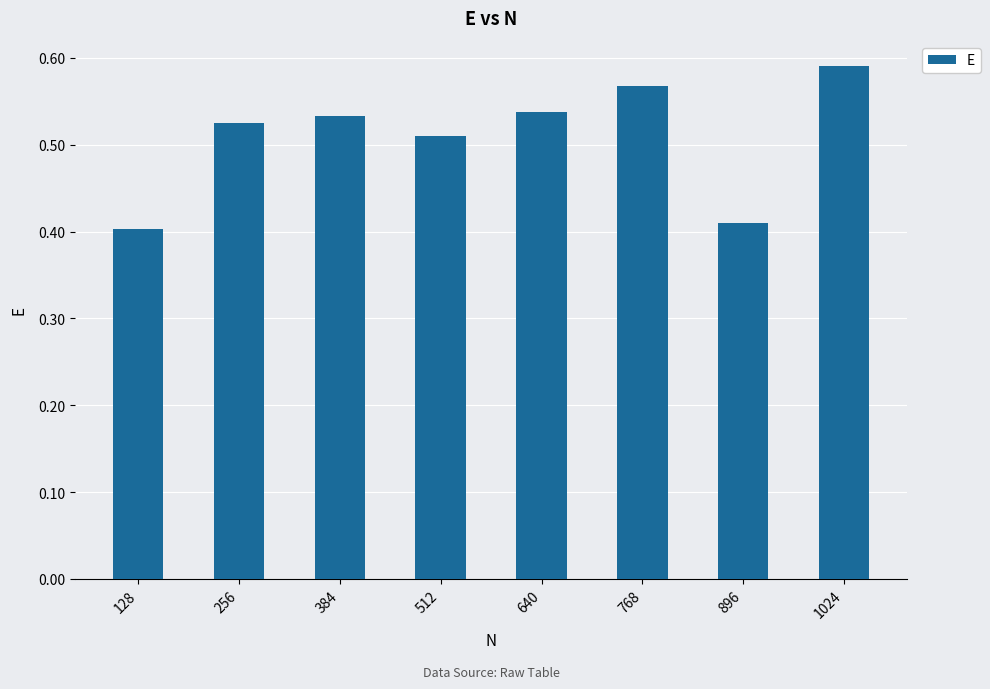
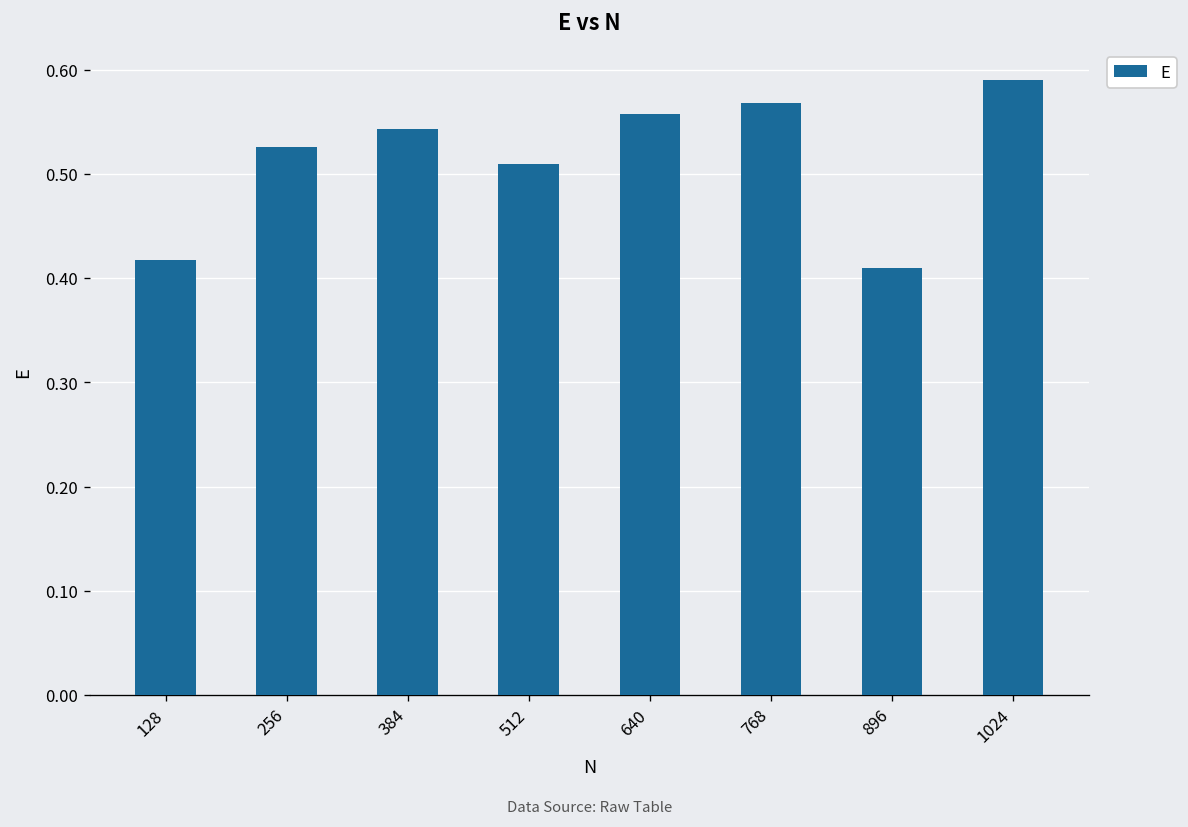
128: 0.40 -> 0.42
384: 0.53 -> 0.54
640: 0.54 -> 0.56
